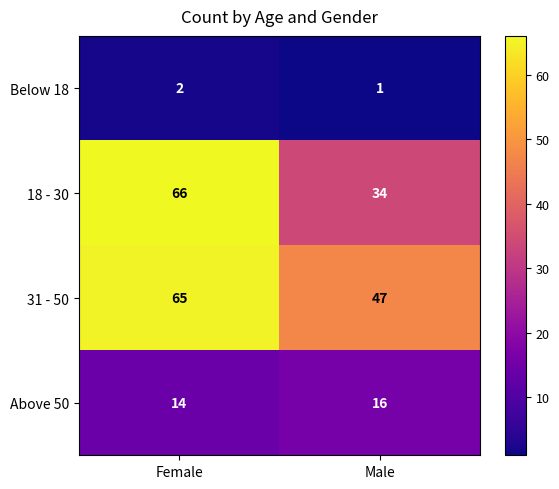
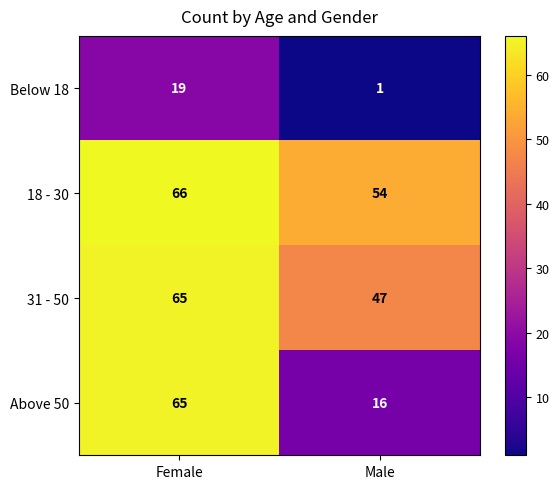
Below 18, Female: 2 -> 19
18 - 30, Male: 34 -> 54
Above 50, Female: 14 -> 65
